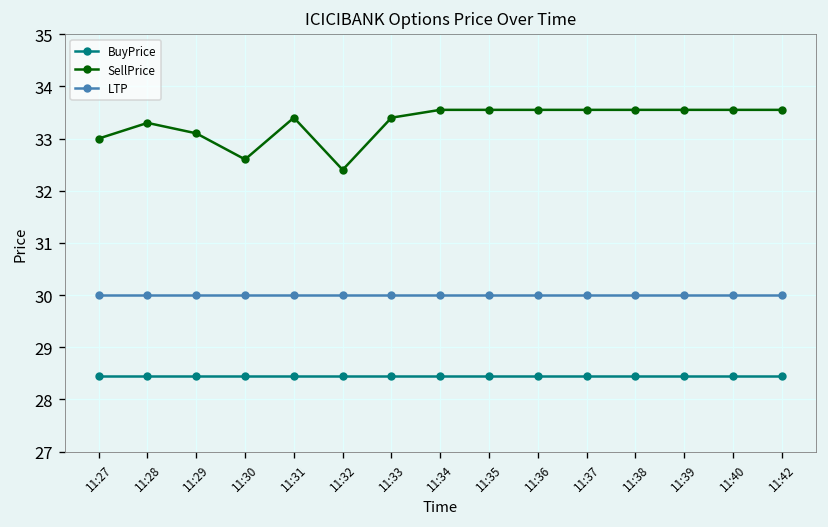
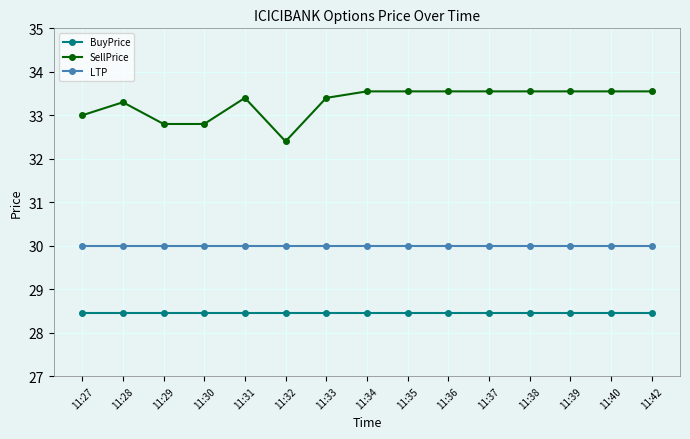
SellPrice, 11:29: 33.1 -> 32.8
SellPrice, 11:30: 32.6 -> 32.8
